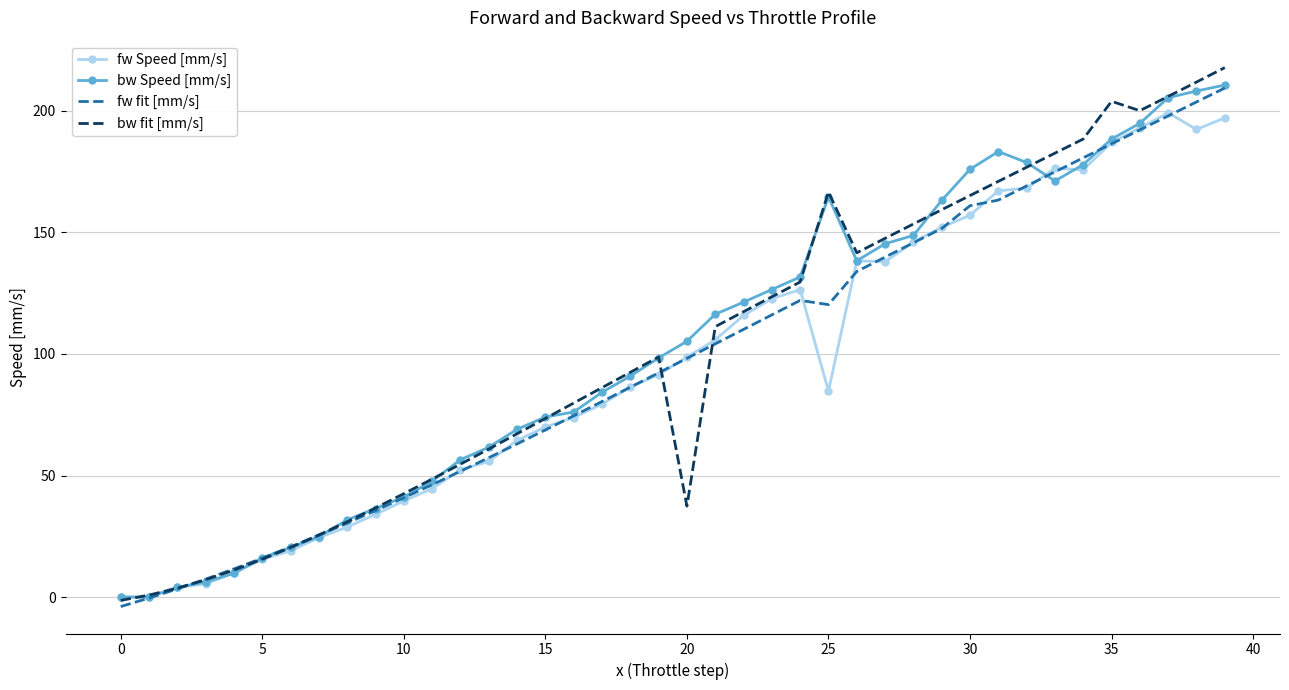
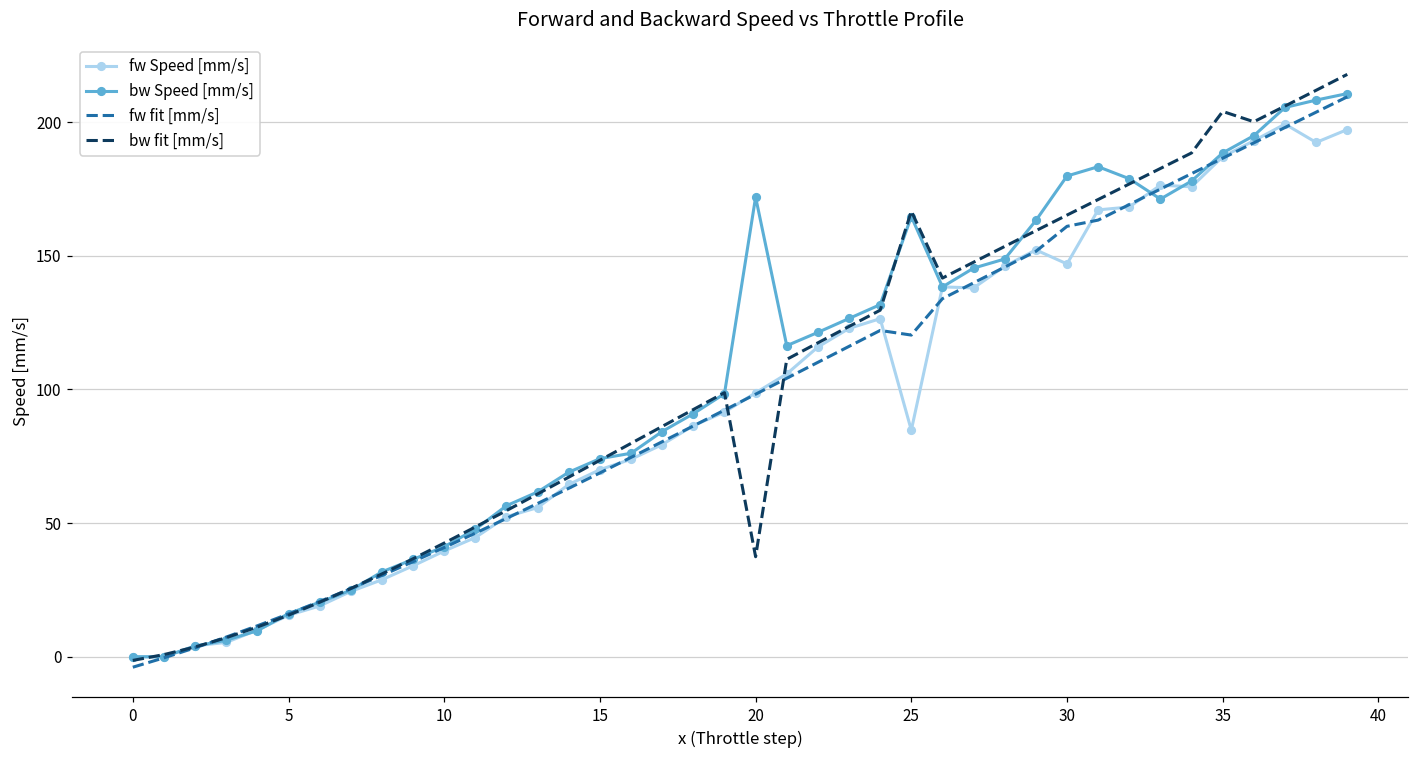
bw Speed [mm/s], 20: 105 -> 172
fw Speed [mm/s], 30: 157 -> 147
bw Speed [mm/s], 30: 176 -> 180
